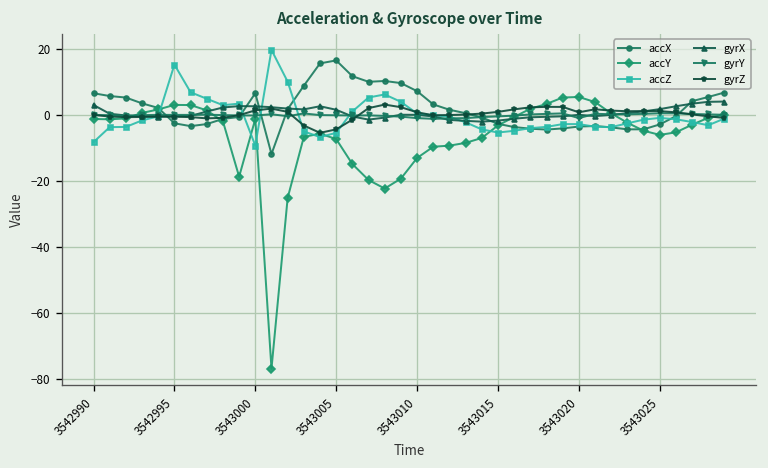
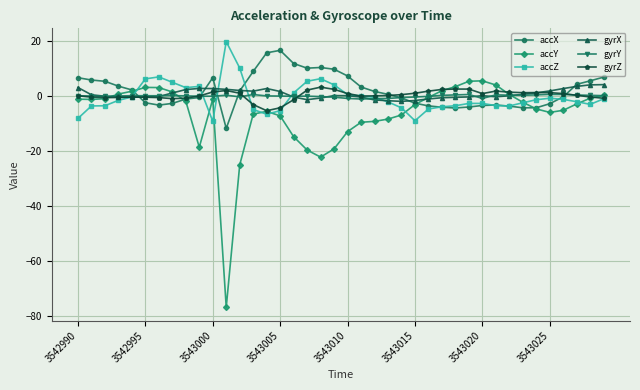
accZ, 3542995: 15 -> 6
accZ, 3543015: -5 -> -9
